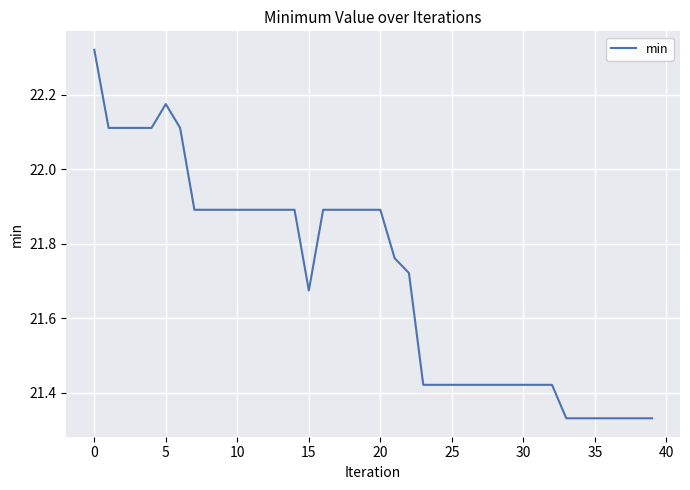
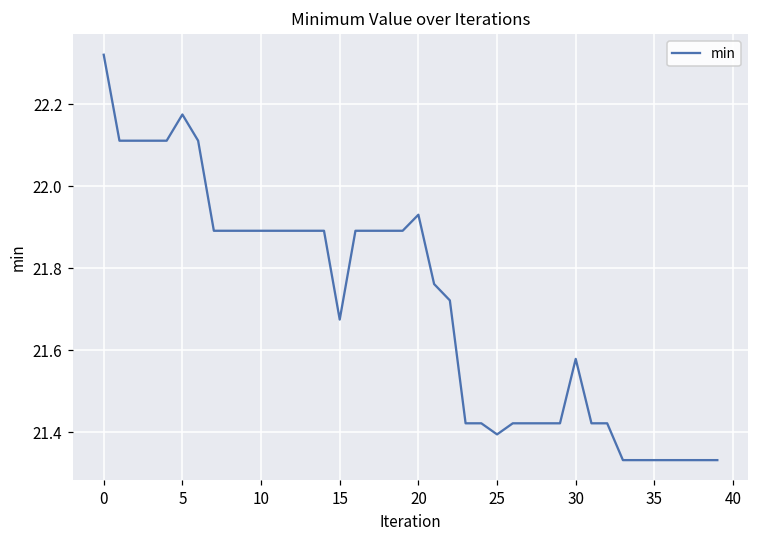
20: 21.89 -> 21.93
25: 21.42 -> 21.39
30: 21.42 -> 21.58
